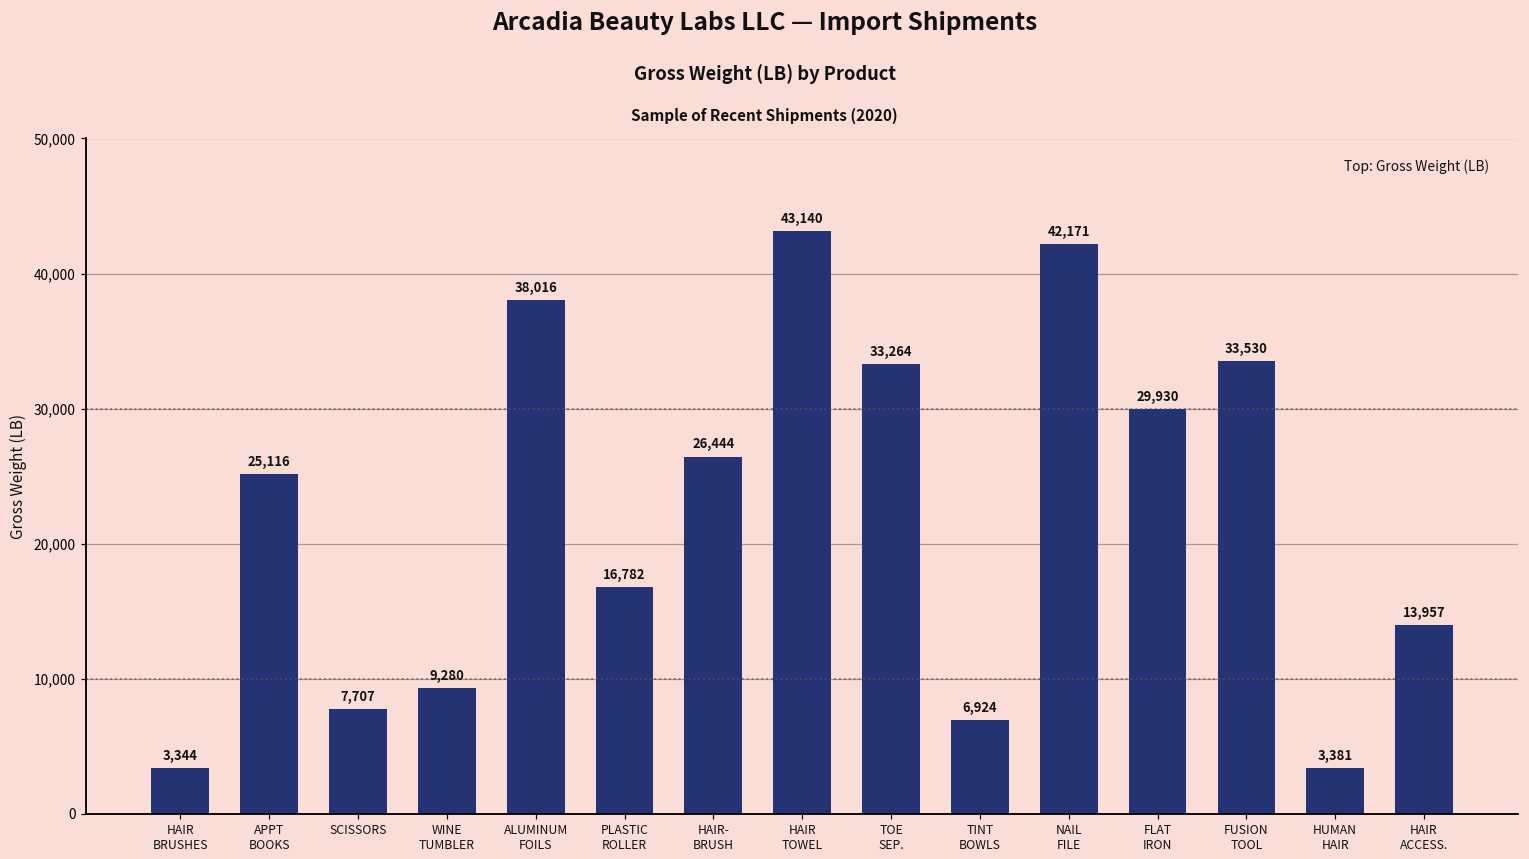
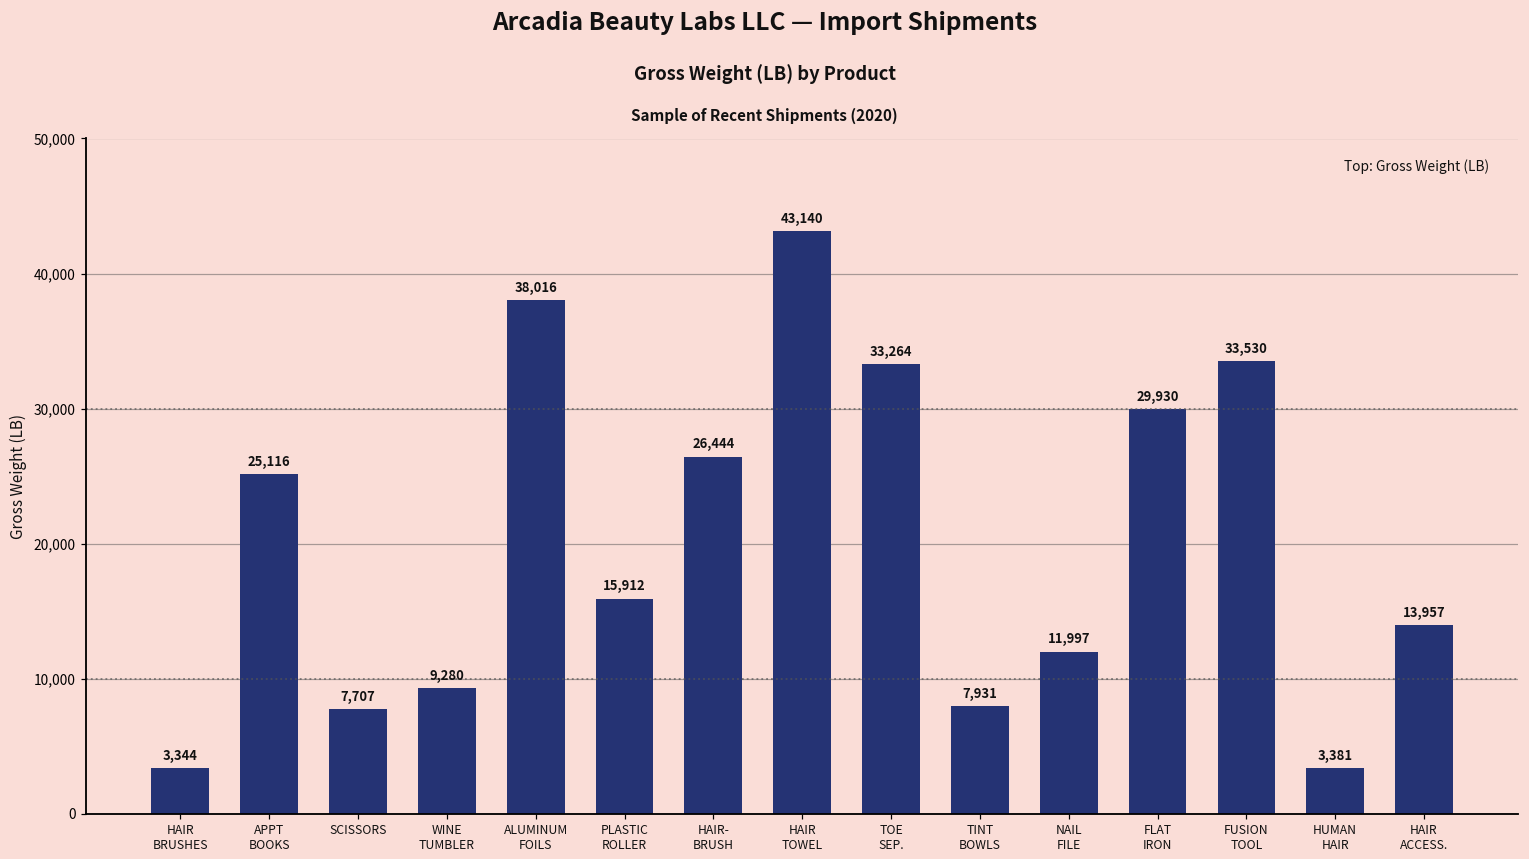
PLASTIC ROLLER: 16,782 -> 15,912
TINT BOWLS: 6,924 -> 7,931
NAIL FILE: 42,171 -> 11,997
